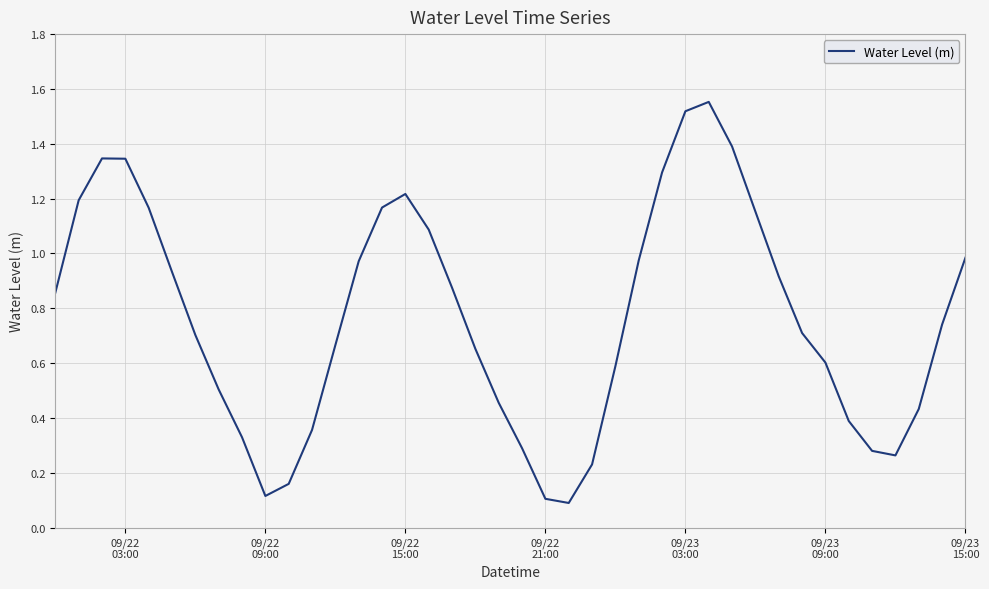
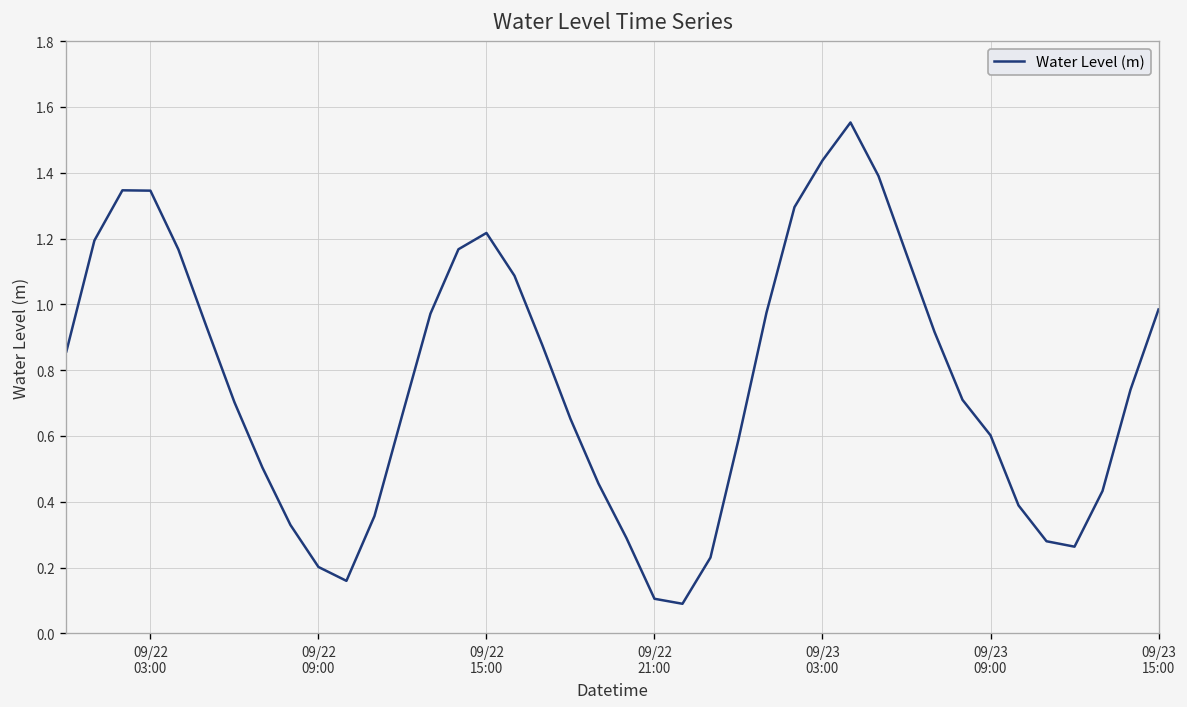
09/22 09:00: 0.12 -> 0.20
09/23 03:00: 1.52 -> 1.44
